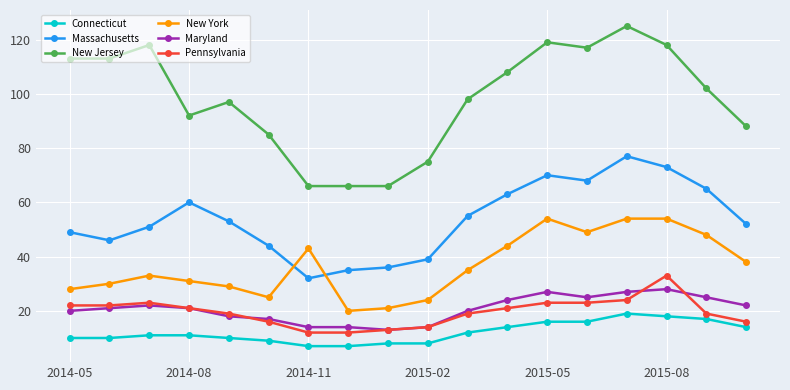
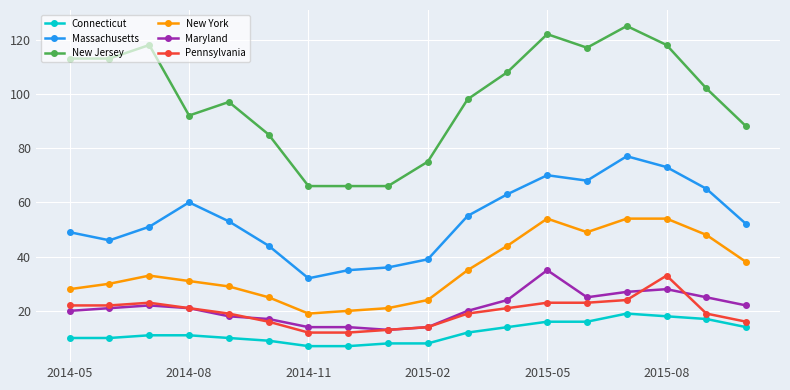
New York, 2014-11: 43 -> 19
New Jersey, 2015-05: 119 -> 122
Maryland, 2015-05: 27 -> 35
